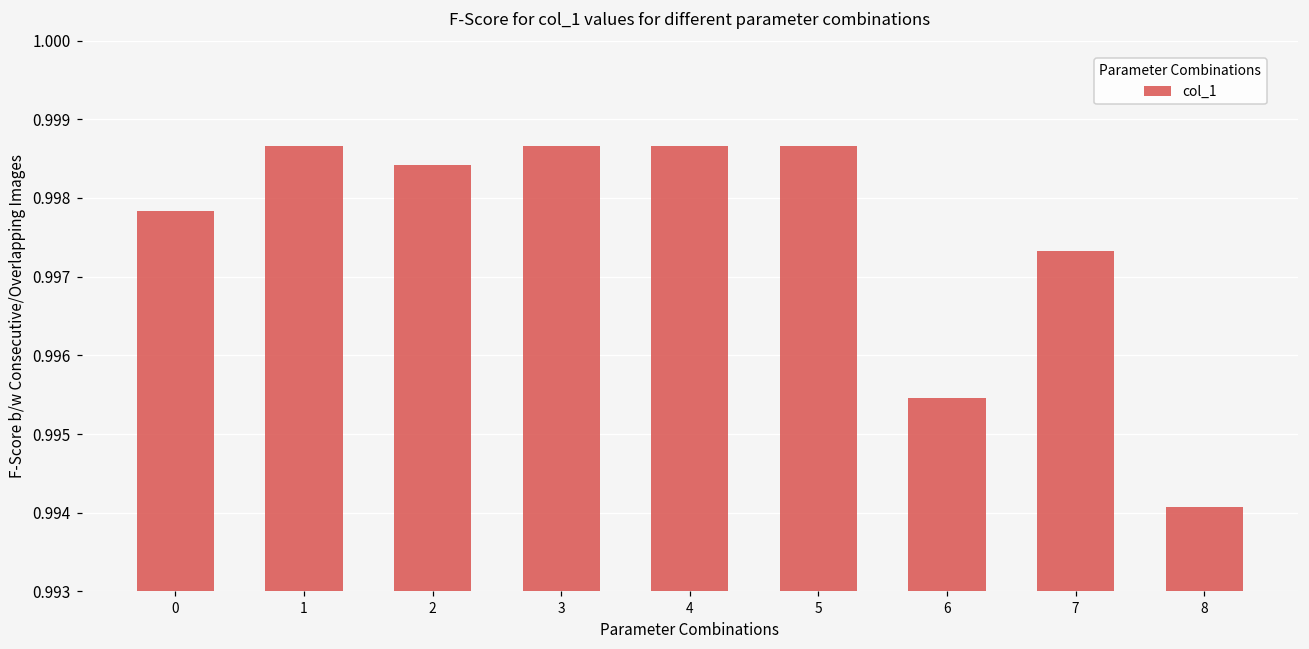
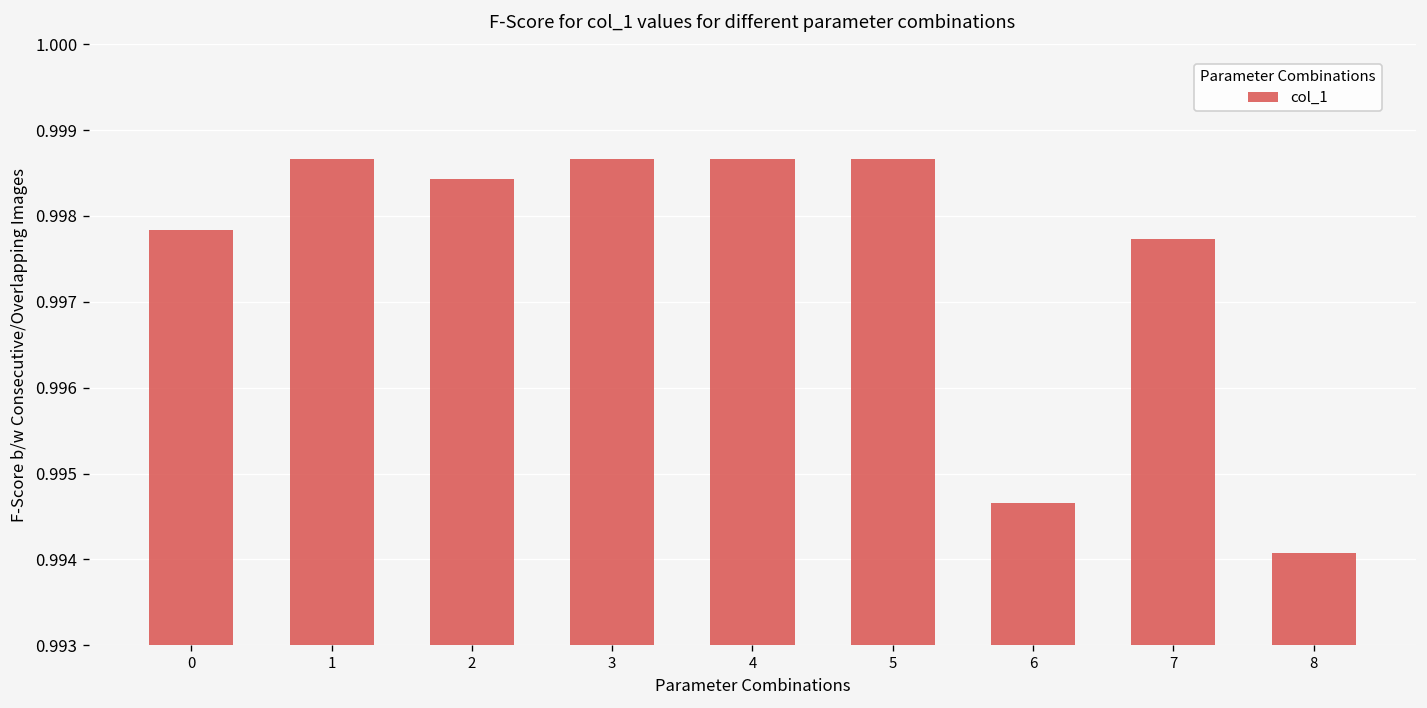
6: 0.9955 -> 0.9947
7: 0.9973 -> 0.9977
